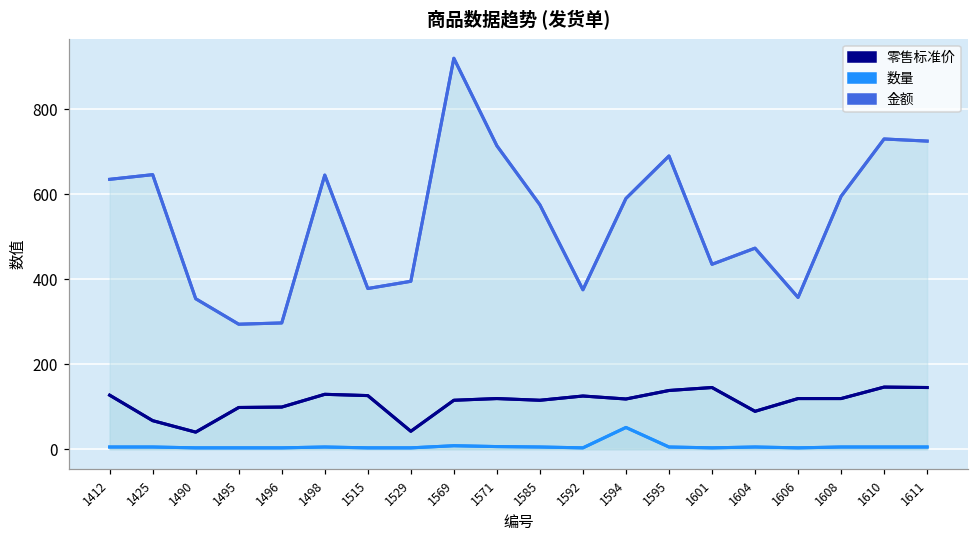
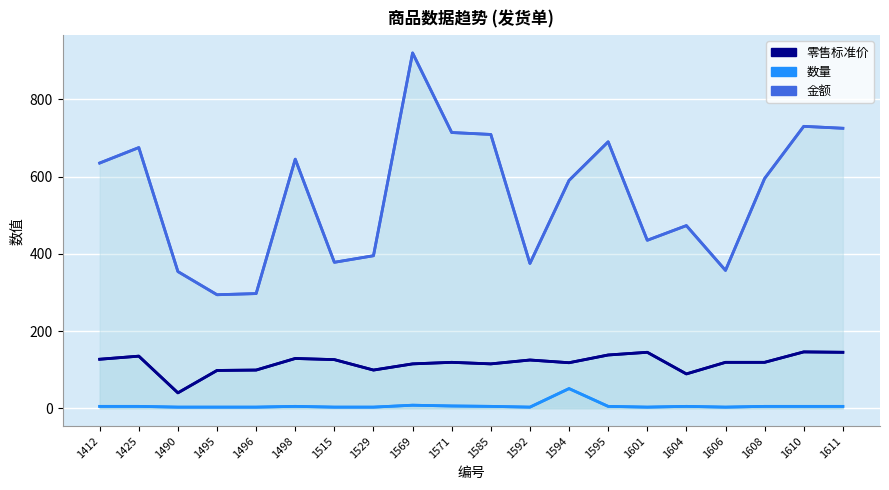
零售标准价, 1425: 70 -> 140
金额, 1425: 650 -> 680
零售标准价, 1529: 40 -> 100
金额, 1585: 580 -> 710
